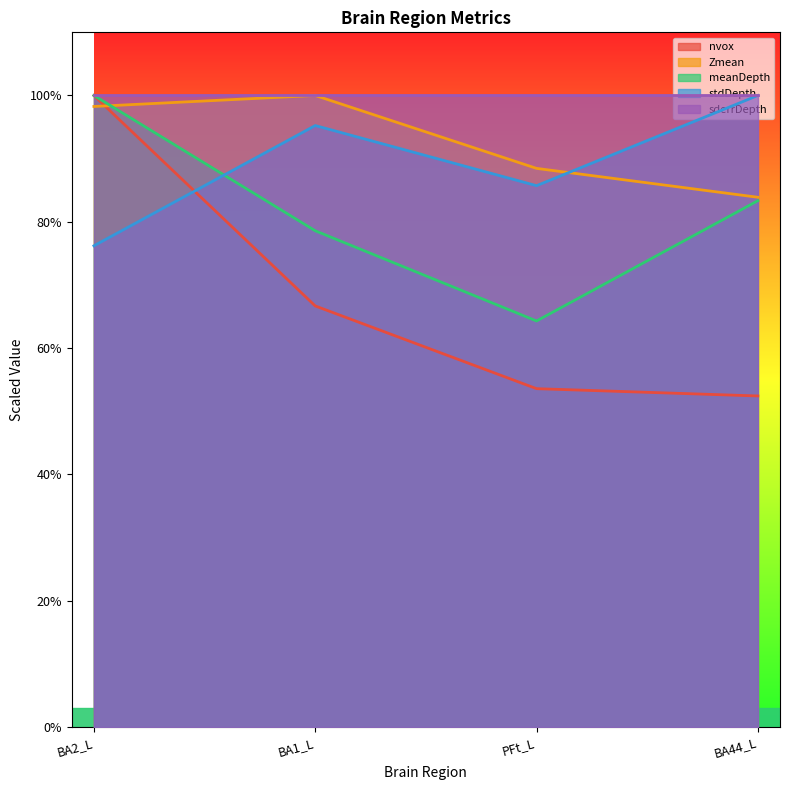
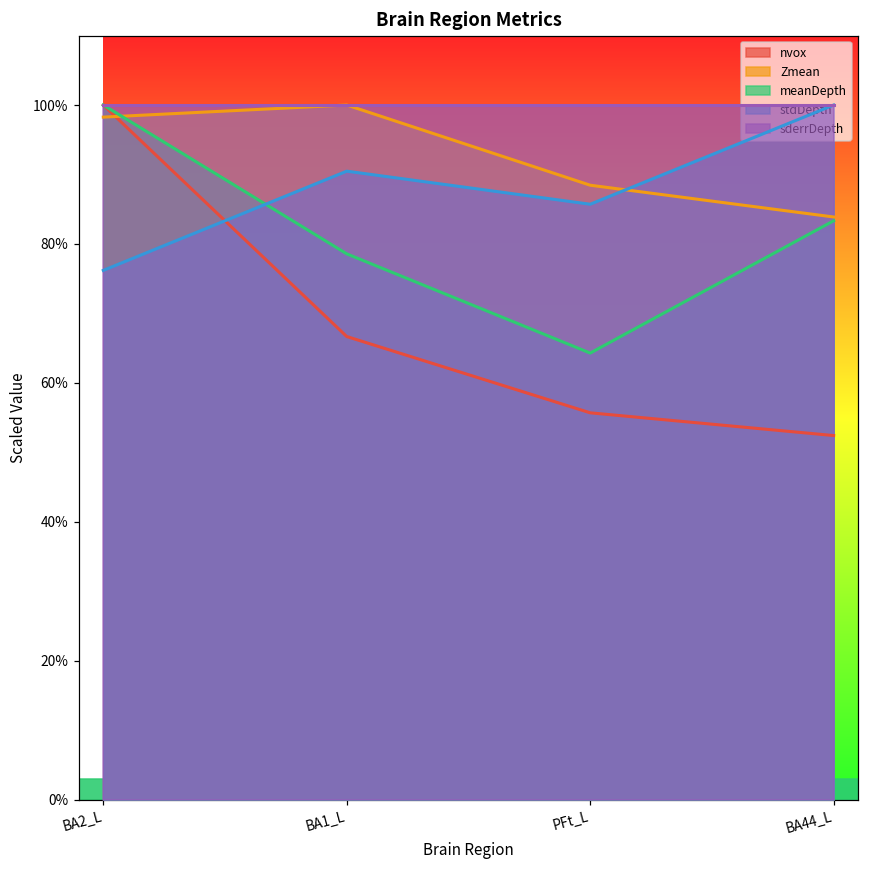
stdDepth, BA1_L: 95% -> 90%
nvox, PFt_L: 54% -> 56%
